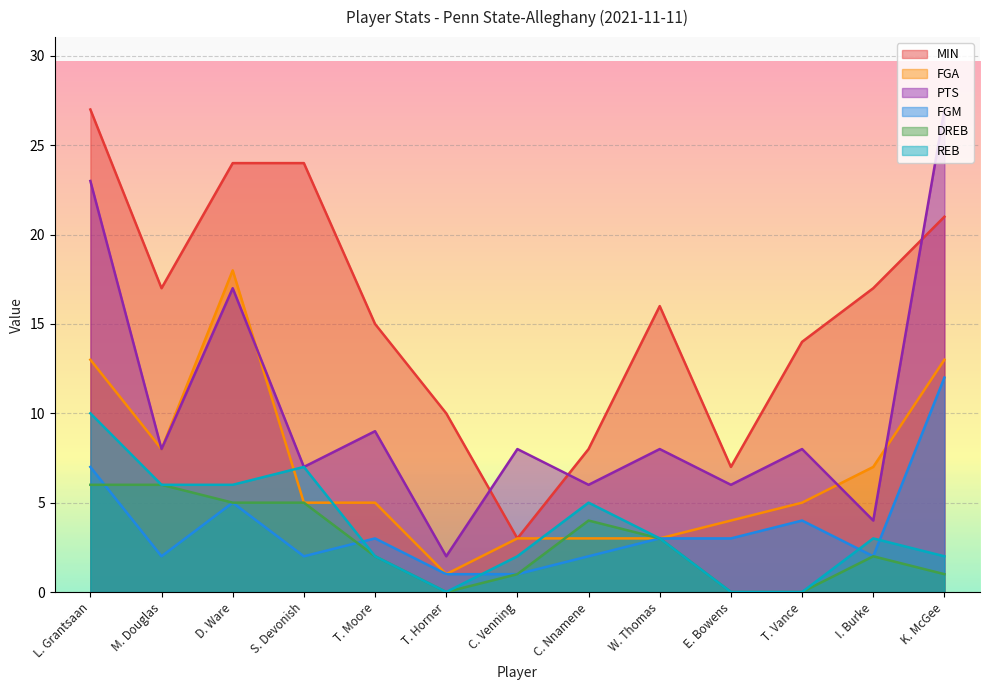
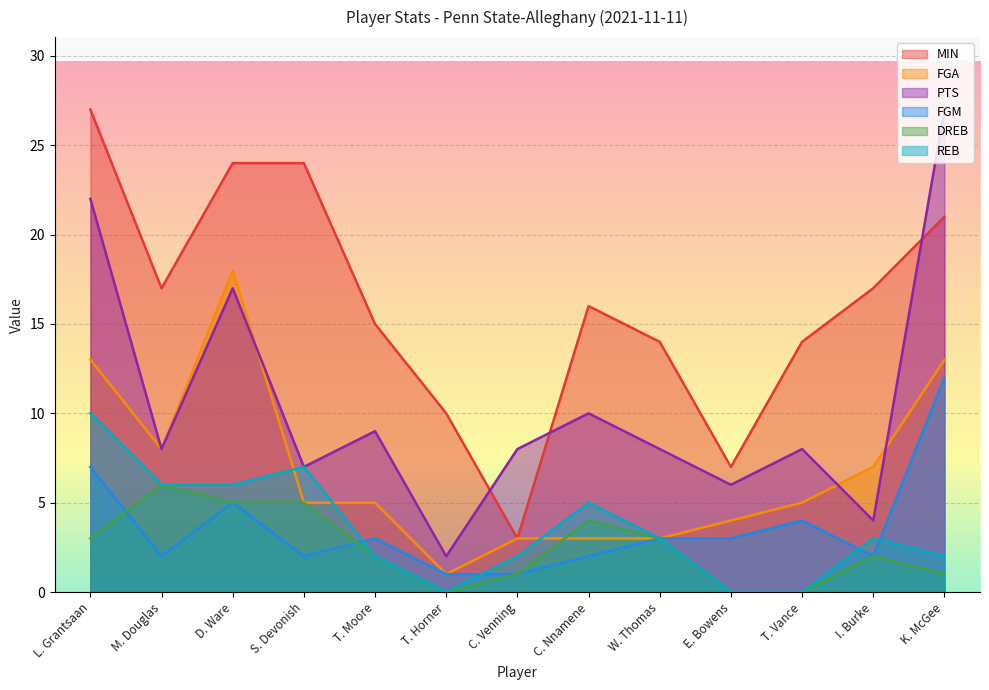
PTS, L. Grantsaan: 23 -> 22
DREB, L. Grantsaan: 6 -> 3
MIN, C. Nnamene: 8 -> 16
PTS, C. Nnamene: 6 -> 10
MIN, W. Thomas: 16 -> 14
